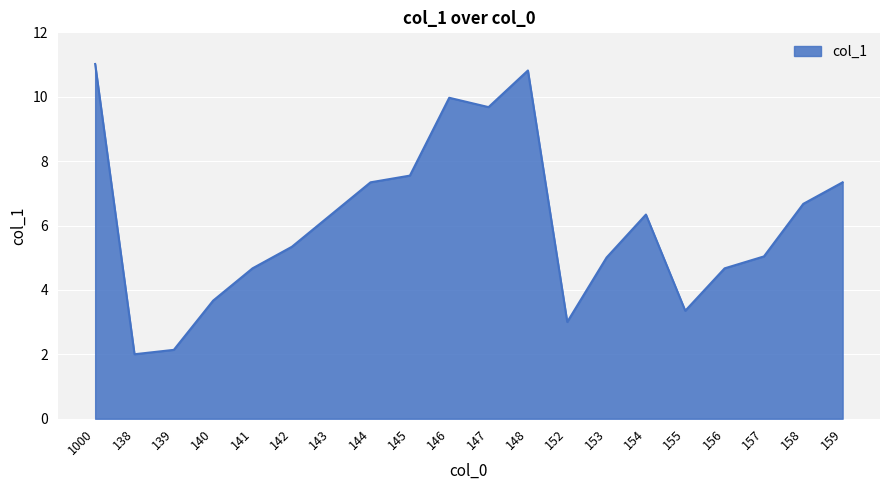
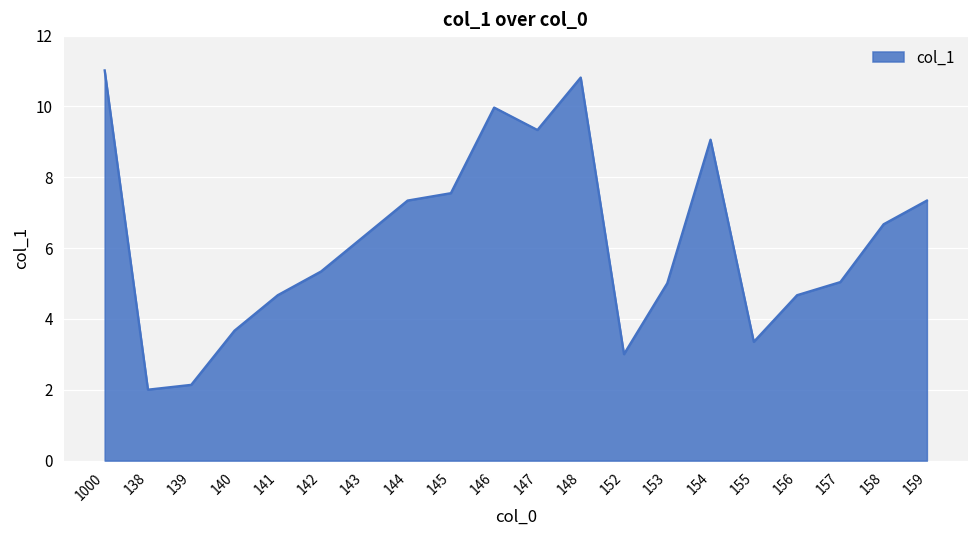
147: 9.7 -> 9.3
154: 6.3 -> 9.1
